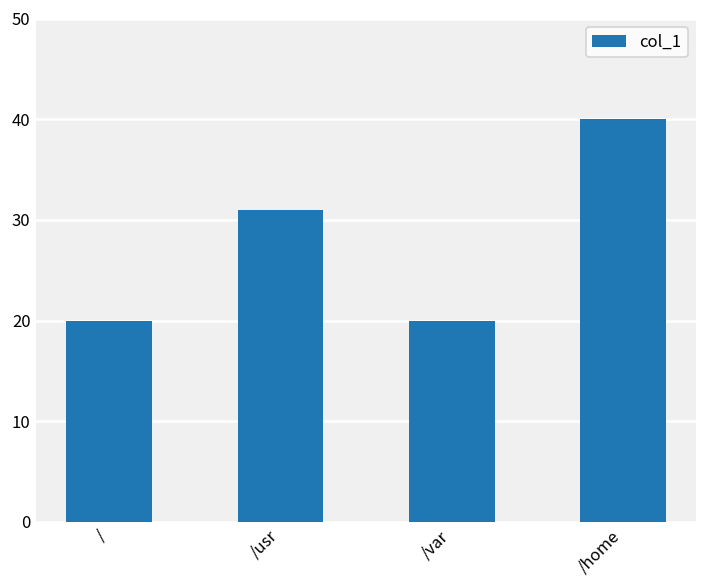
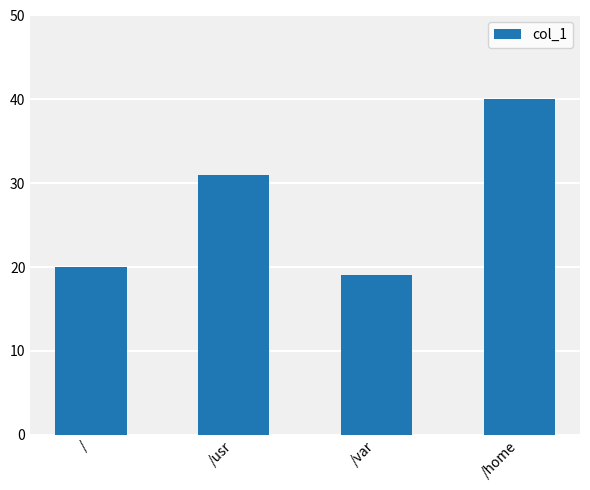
/var: 20 -> 19
